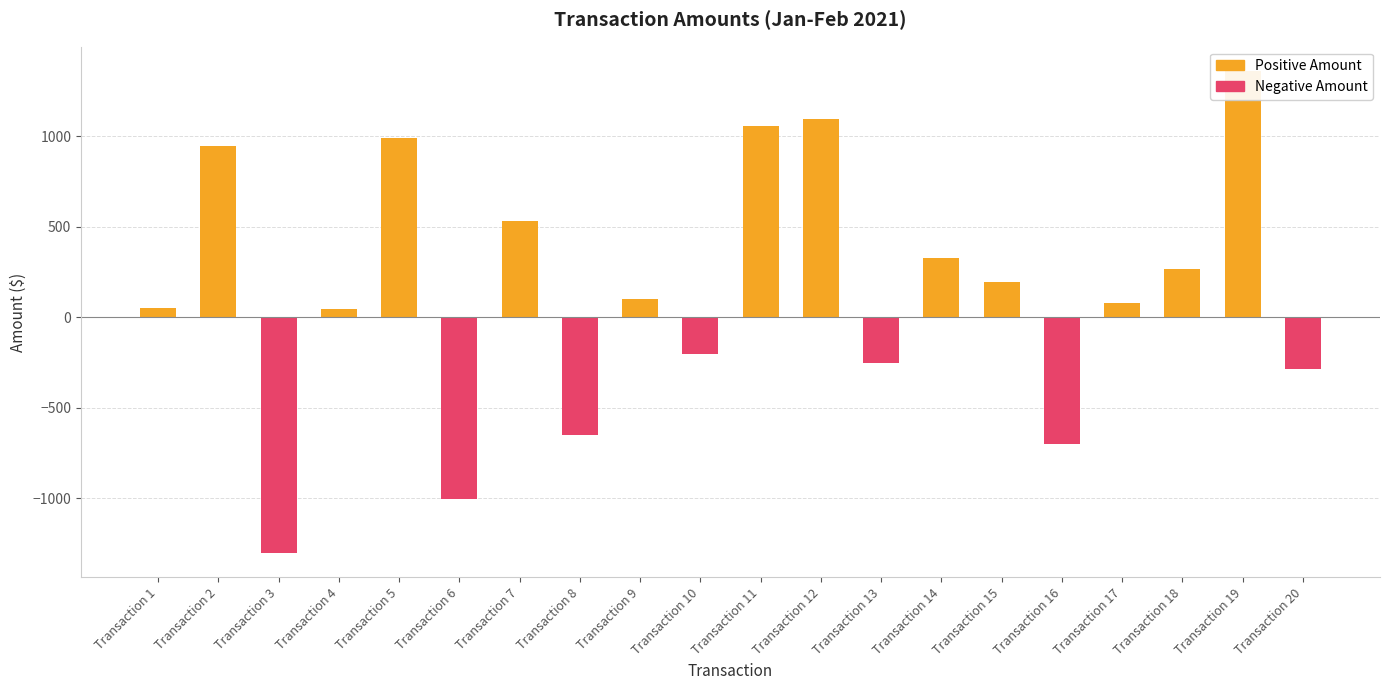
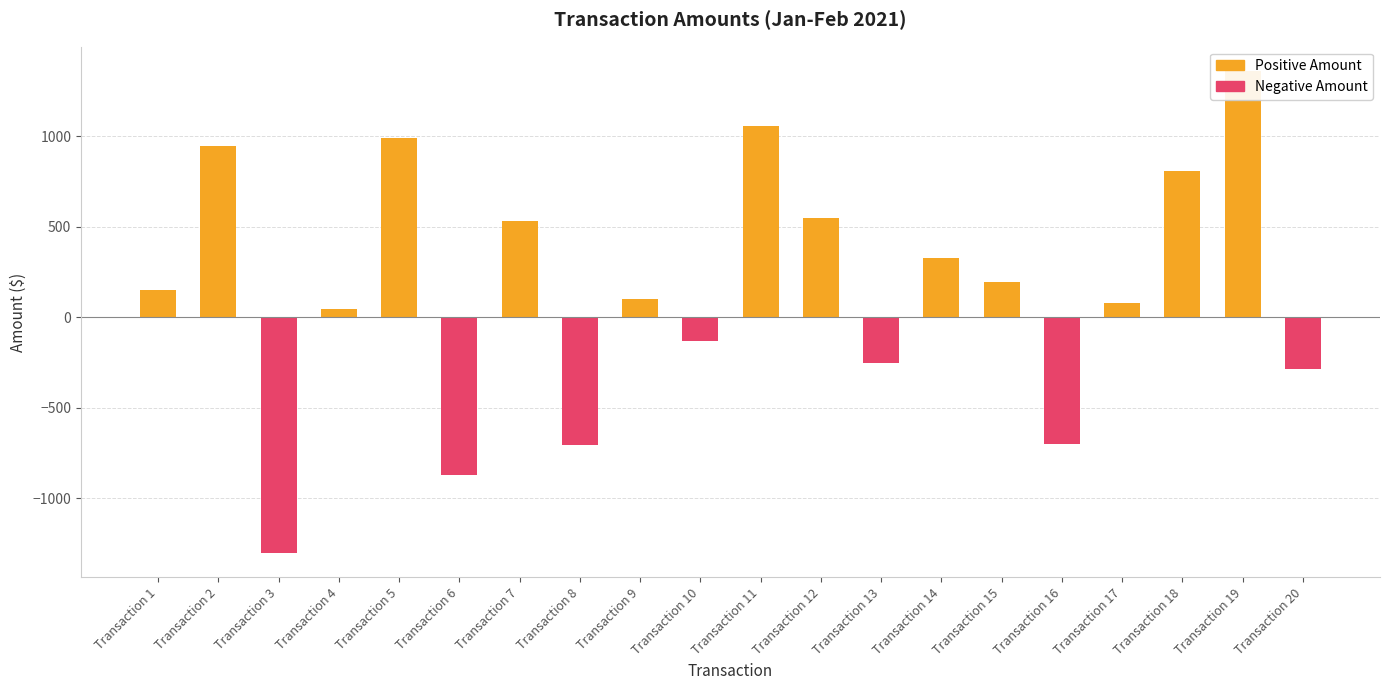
Positive Amount, Transaction 1: 50 -> 150
Negative Amount, Transaction 6: -1000 -> -870
Negative Amount, Transaction 8: -650 -> -700
Negative Amount, Transaction 10: -200 -> -130
Positive Amount, Transaction 12: 1090 -> 550
Positive Amount, Transaction 18: 270 -> 810
